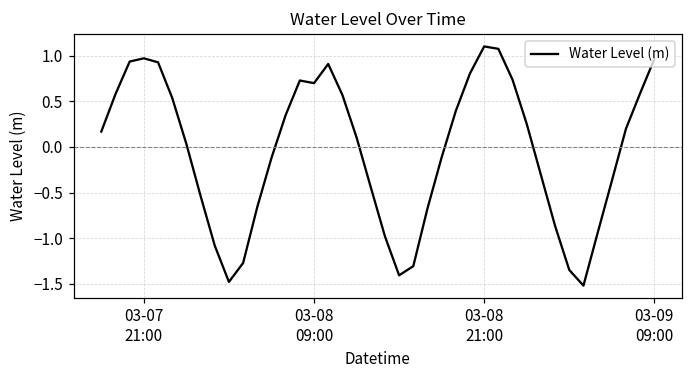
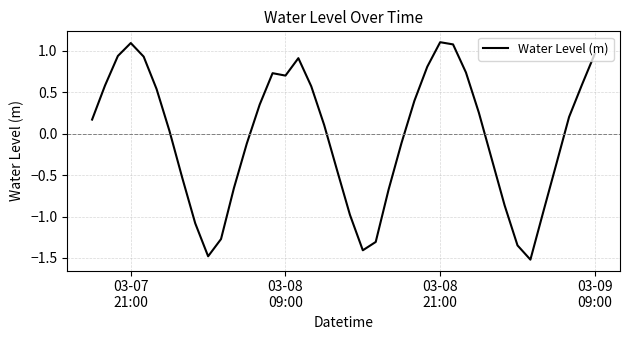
03-07 21:00: 1.0 -> 1.1
